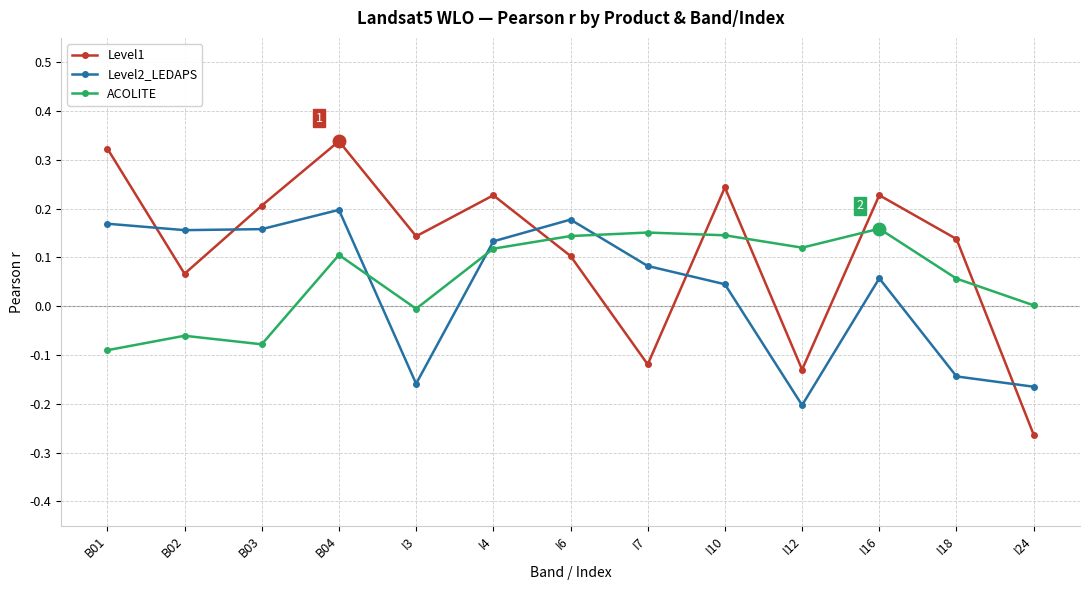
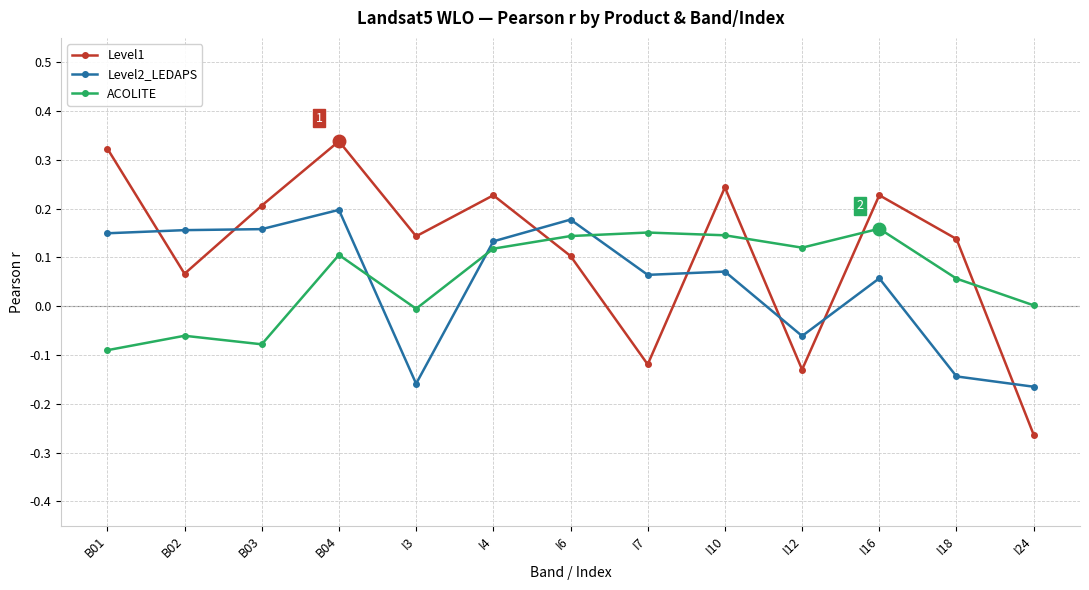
Level2_LEDAPS, B01: 0.17 -> 0.15
Level2_LEDAPS, I7: 0.08 -> 0.06
Level2_LEDAPS, I10: 0.05 -> 0.07
Level2_LEDAPS, I12: -0.20 -> -0.06
